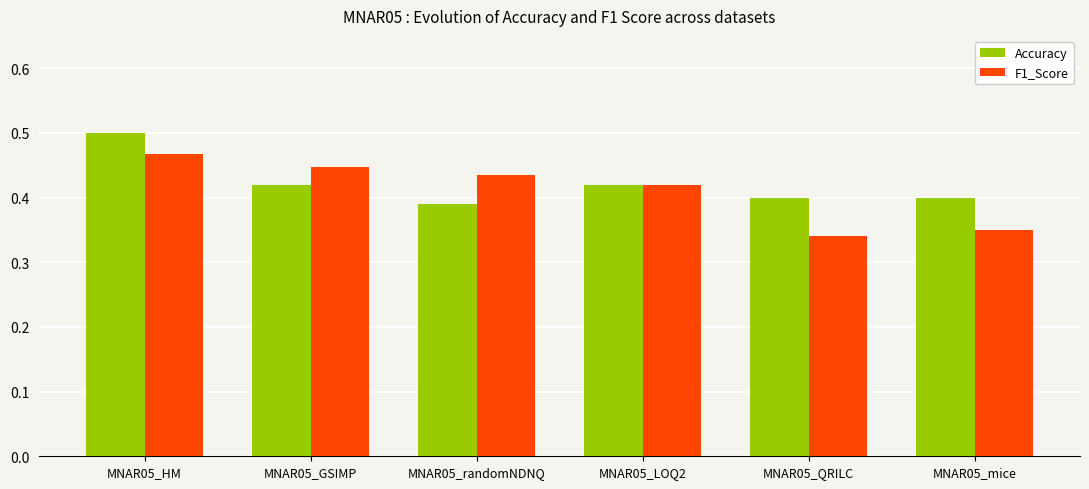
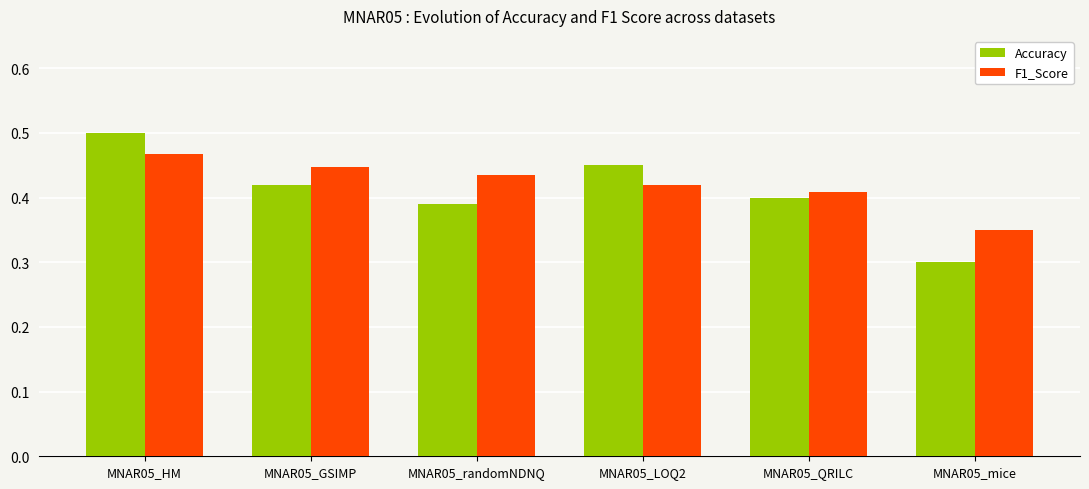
Accuracy, MNAR05_LOQ2: 0.42 -> 0.45
F1_Score, MNAR05_QRILC: 0.34 -> 0.41
Accuracy, MNAR05_mice: 0.4 -> 0.3
